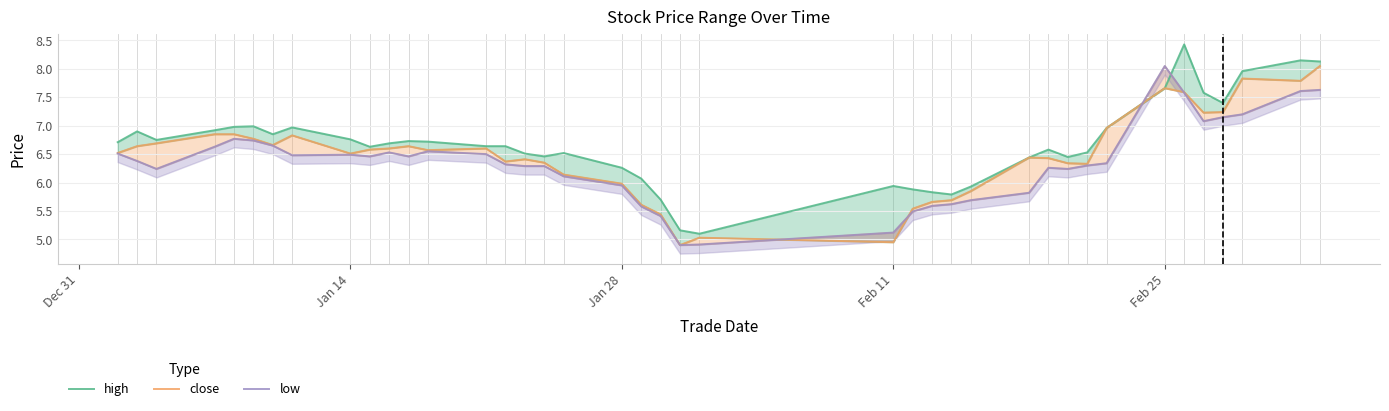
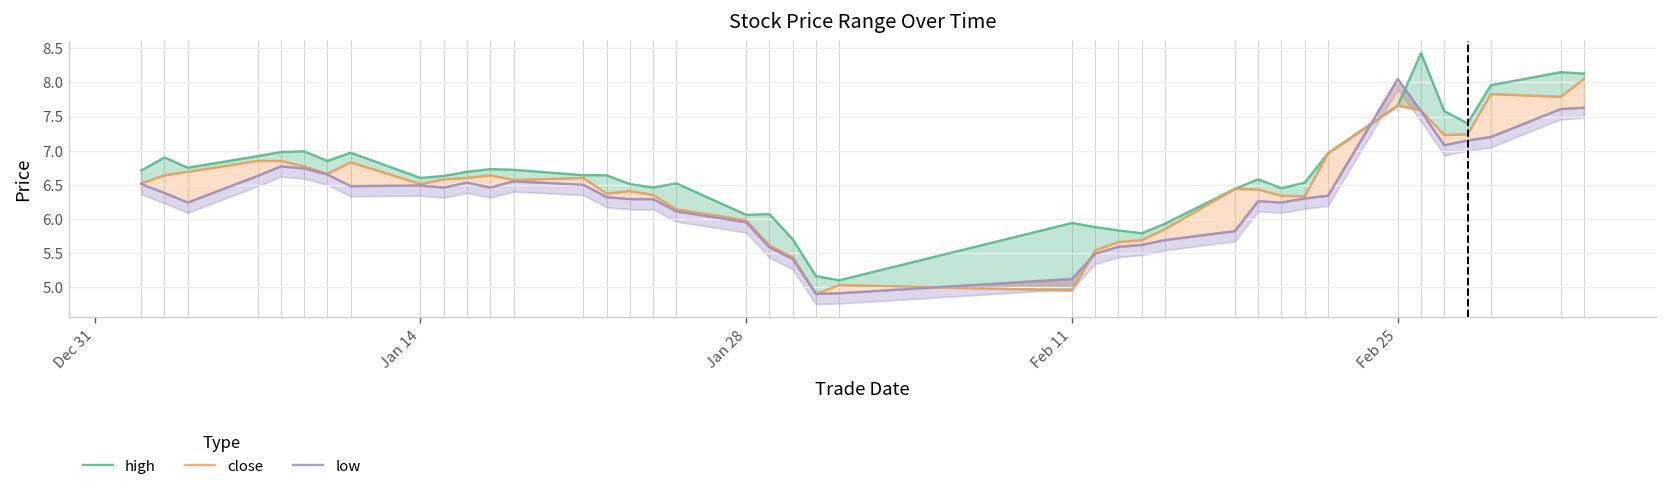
high, Jan 14: 6.8 -> 6.6
high, Jan 28: 6.3 -> 6.1
